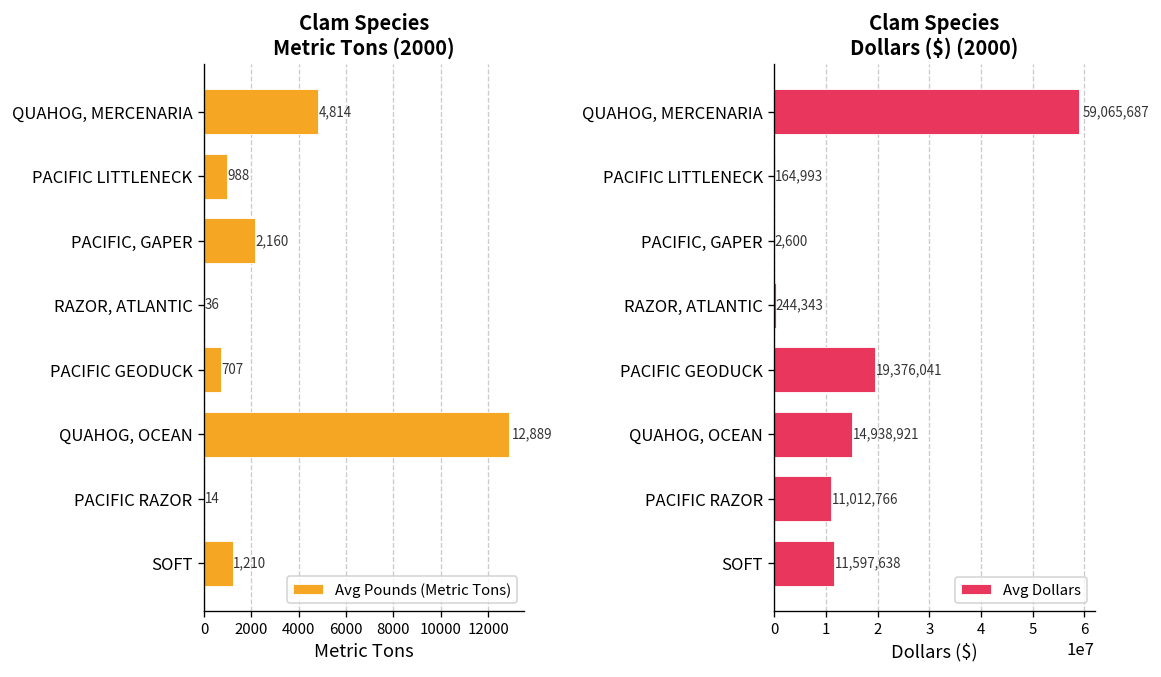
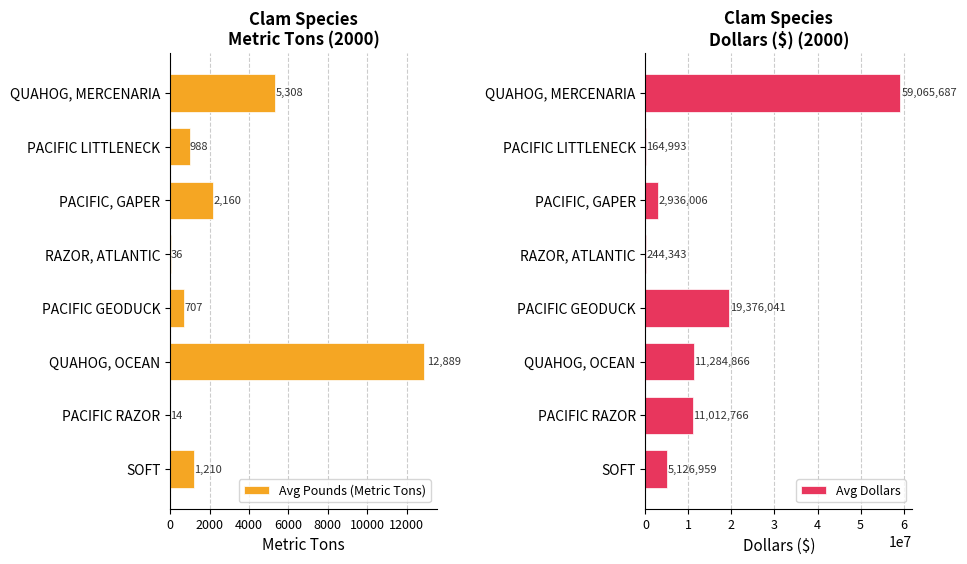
Clam Species Metric Tons (2000), QUAHOG, MERCENARIA: 4,814 -> 5,308
Clam Species Dollars ($) (2000), PACIFIC, GAPER: 2,600 -> 2,936,006
Clam Species Dollars ($) (2000), QUAHOG, OCEAN: 14,938,921 -> 11,284,866
Clam Species Dollars ($) (2000), SOFT: 11,597,638 -> 5,126,959
